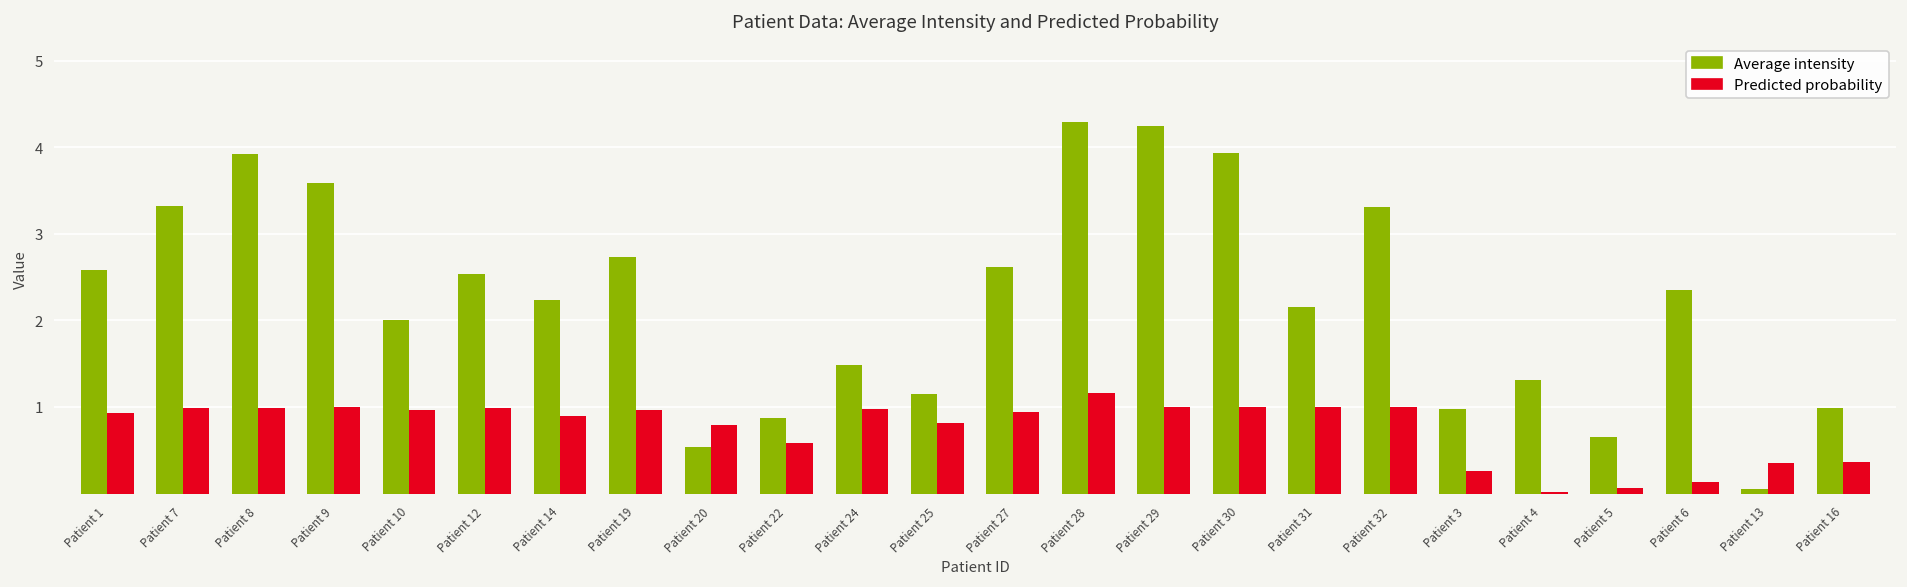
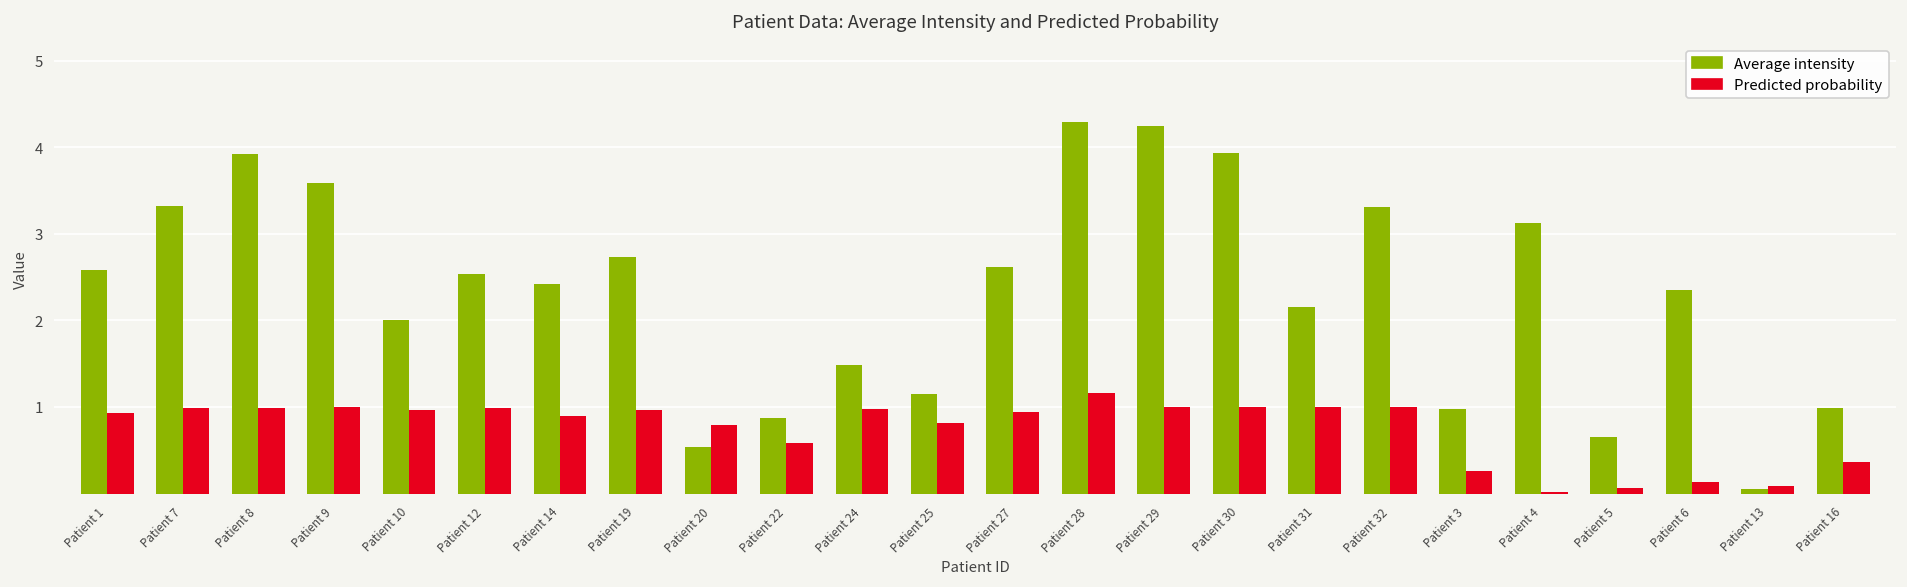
Average intensity, Patient 14: 2.2 -> 2.4
Average intensity, Patient 4: 1.3 -> 3.1
Predicted probability, Patient 13: 0.4 -> 0.1
